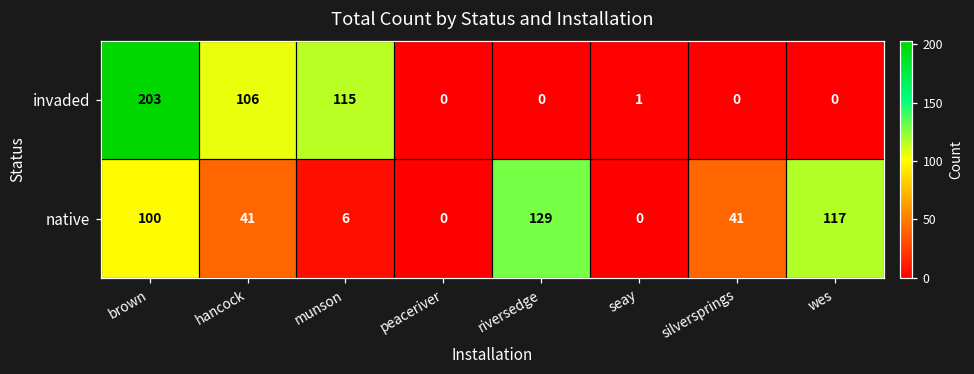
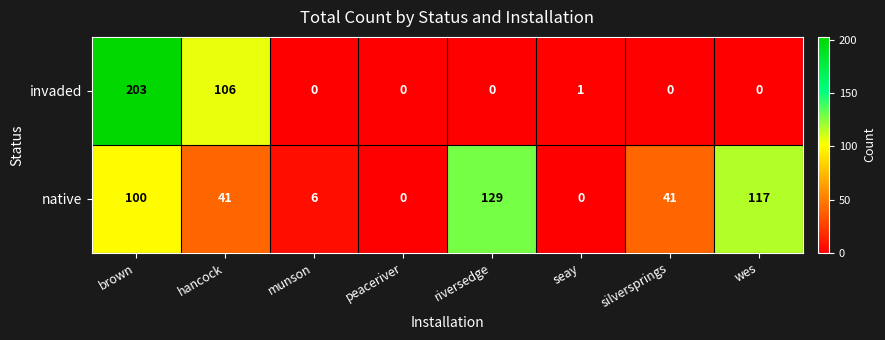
invaded, munson: 115 -> 0
